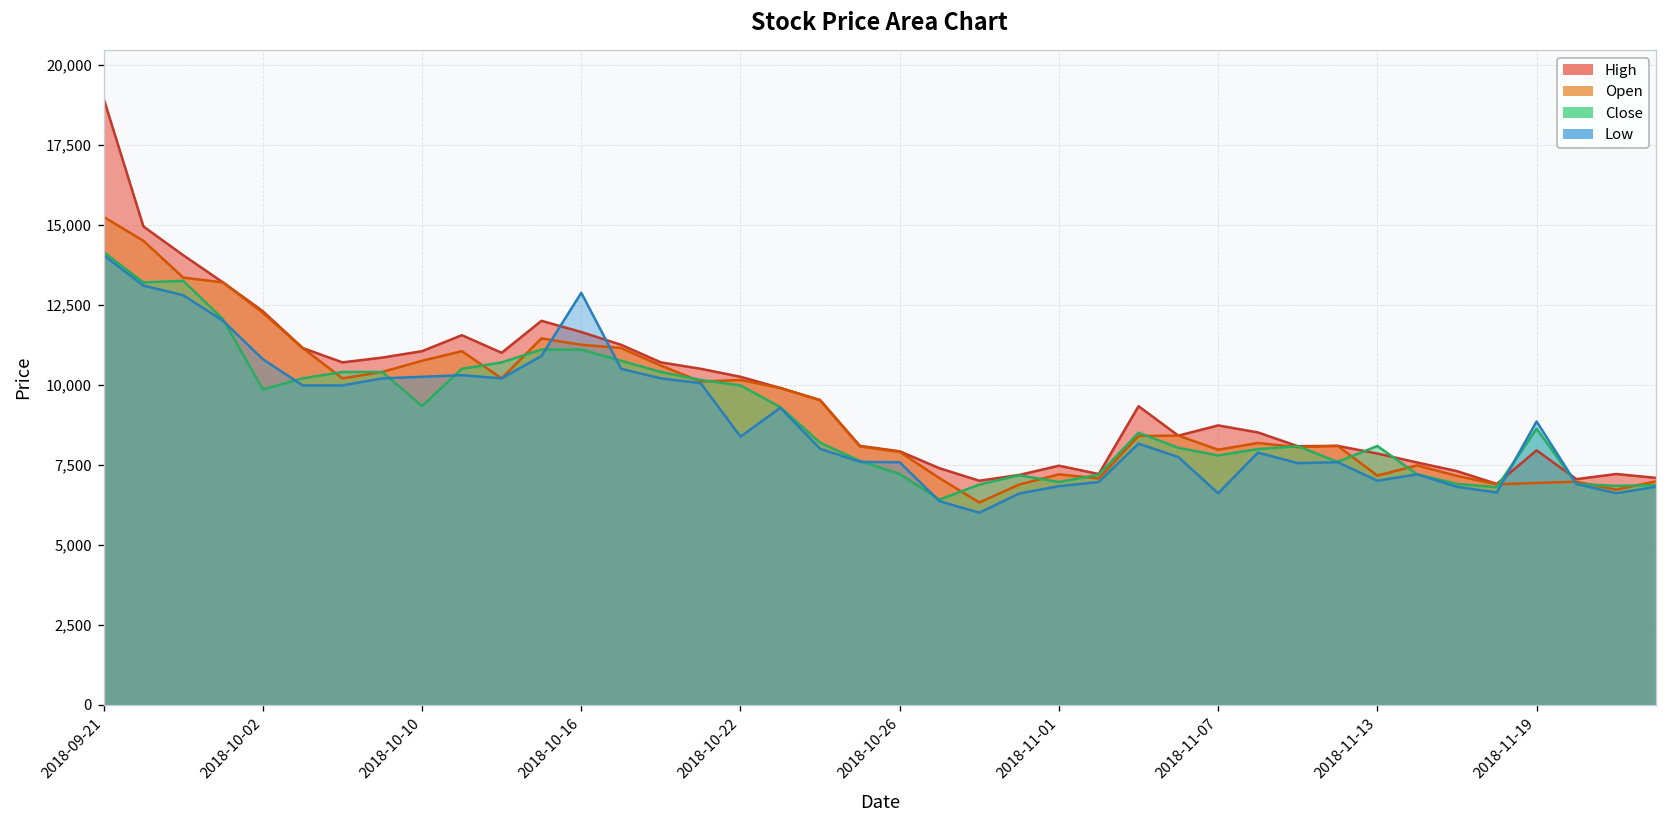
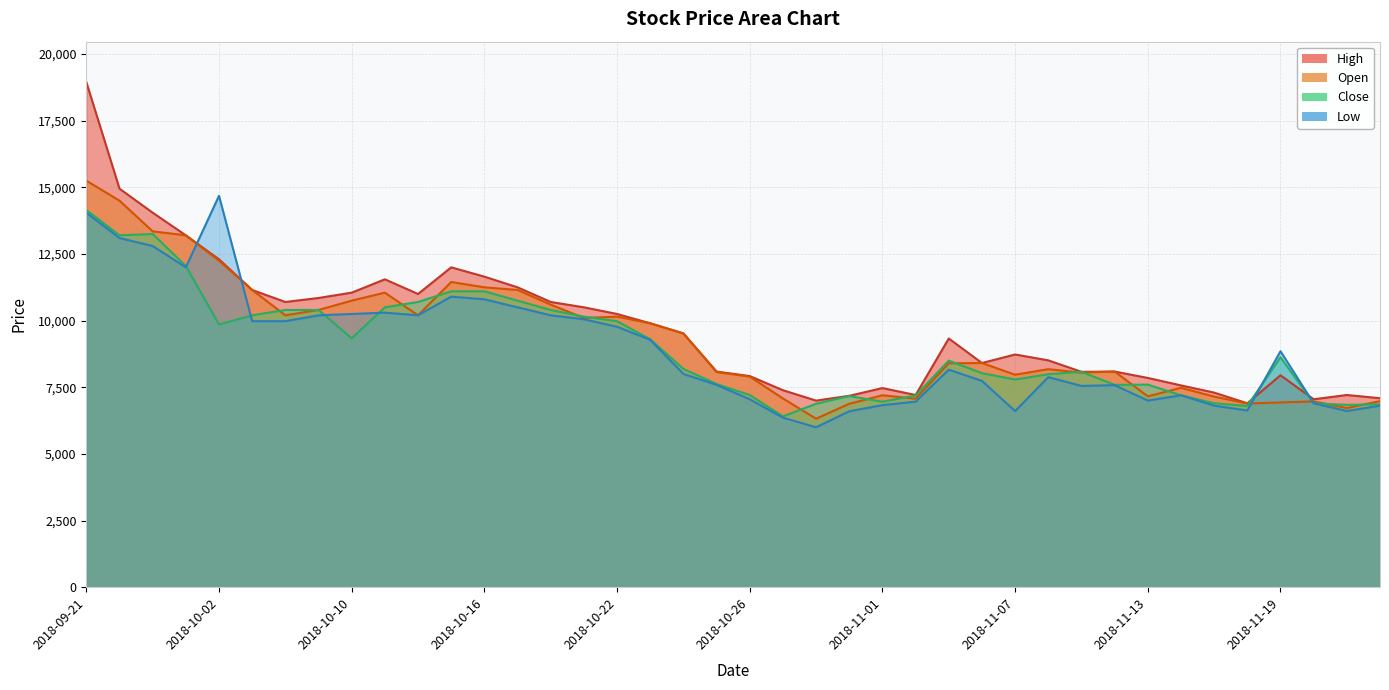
Low, 2018-10-02: 10,800 -> 14,700
Low, 2018-10-16: 12,900 -> 10,800
Low, 2018-10-22: 8,400 -> 9,800
Low, 2018-10-26: 7,600 -> 7,100
Close, 2018-11-13: 8,100 -> 7,600
